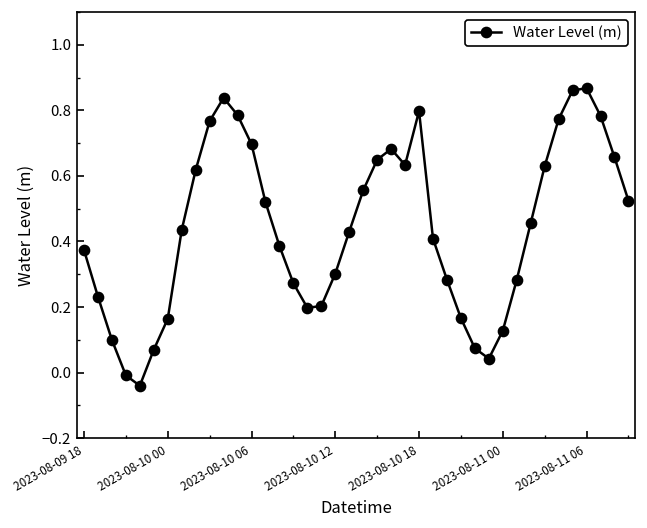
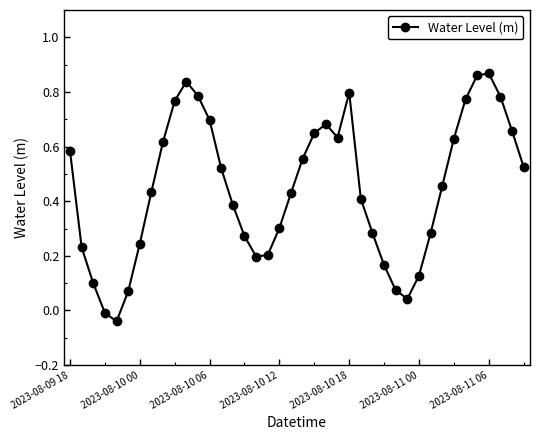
2023-08-09 18: 0.37 -> 0.58
2023-08-10 00: 0.16 -> 0.24
